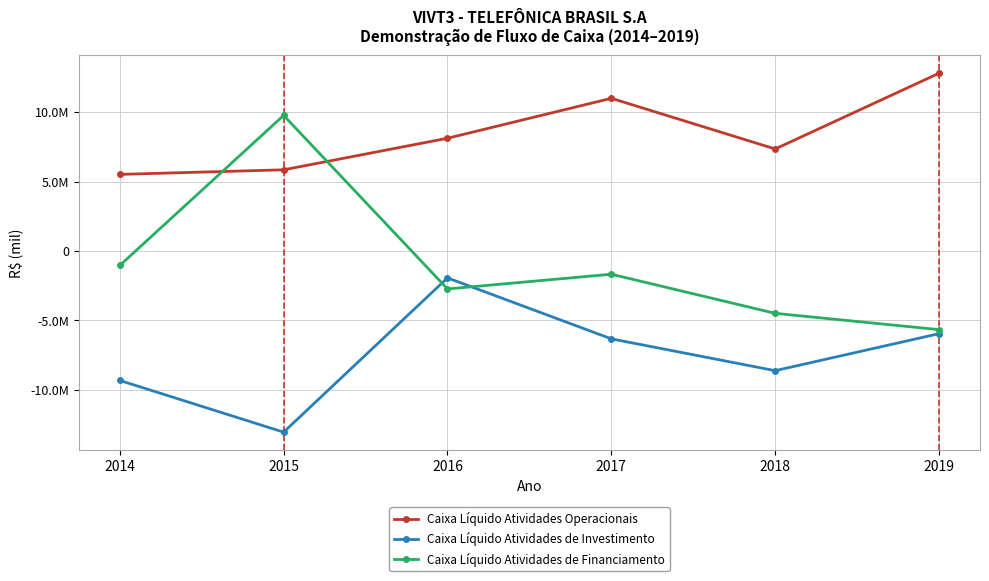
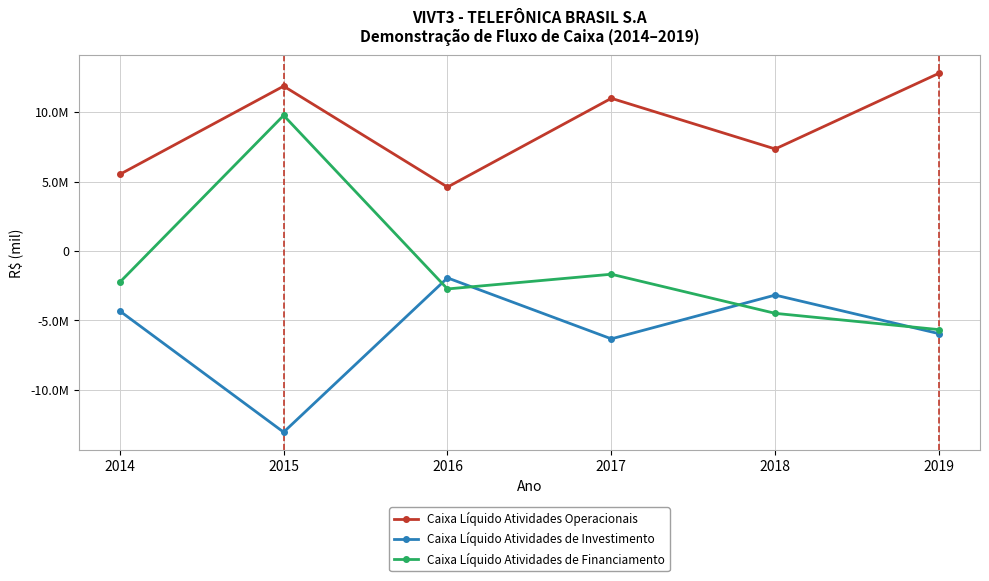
Caixa Líquido Atividades de Investimento, 2014: -9300000 -> -4300000
Caixa Líquido Atividades de Financiamento, 2014: -1000000 -> -2300000
Caixa Líquido Atividades Operacionais, 2015: 5800000 -> 11900000
Caixa Líquido Atividades Operacionais, 2016: 8100000 -> 4600000
Caixa Líquido Atividades de Investimento, 2018: -8600000 -> -3200000
